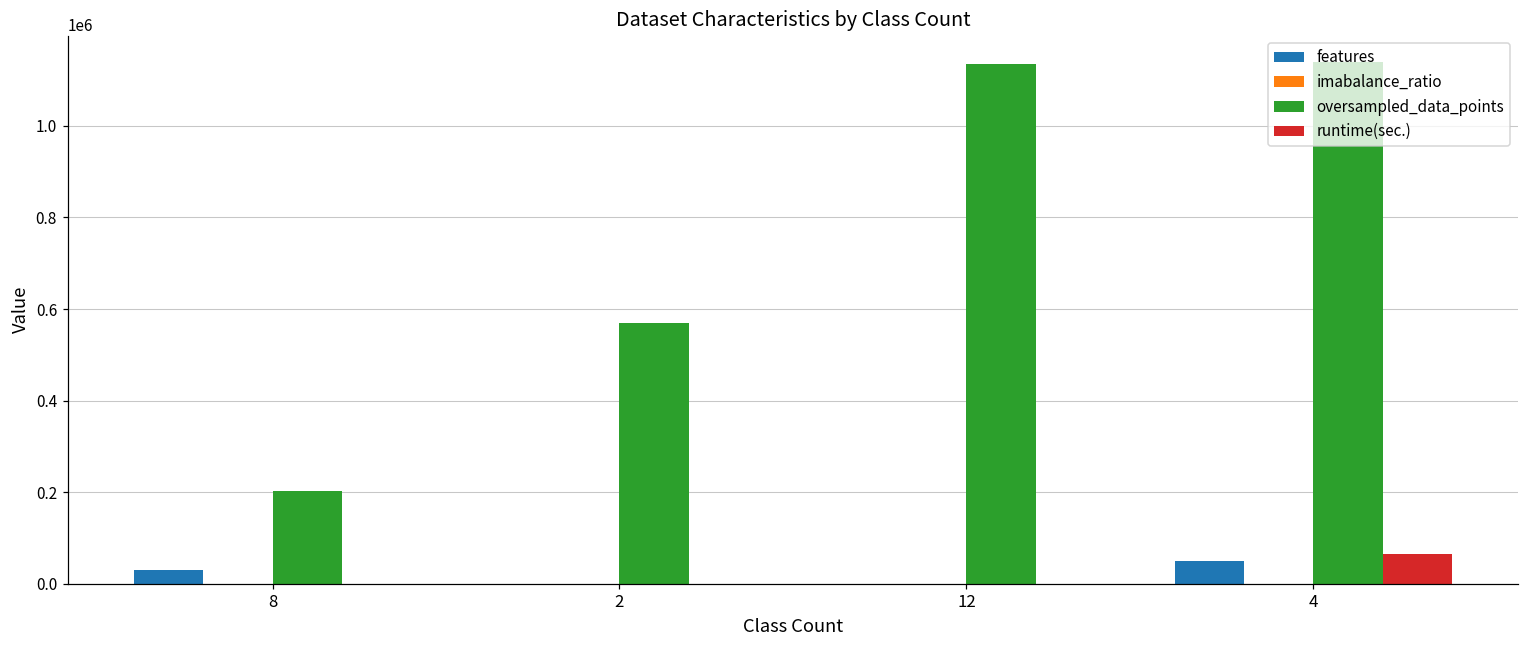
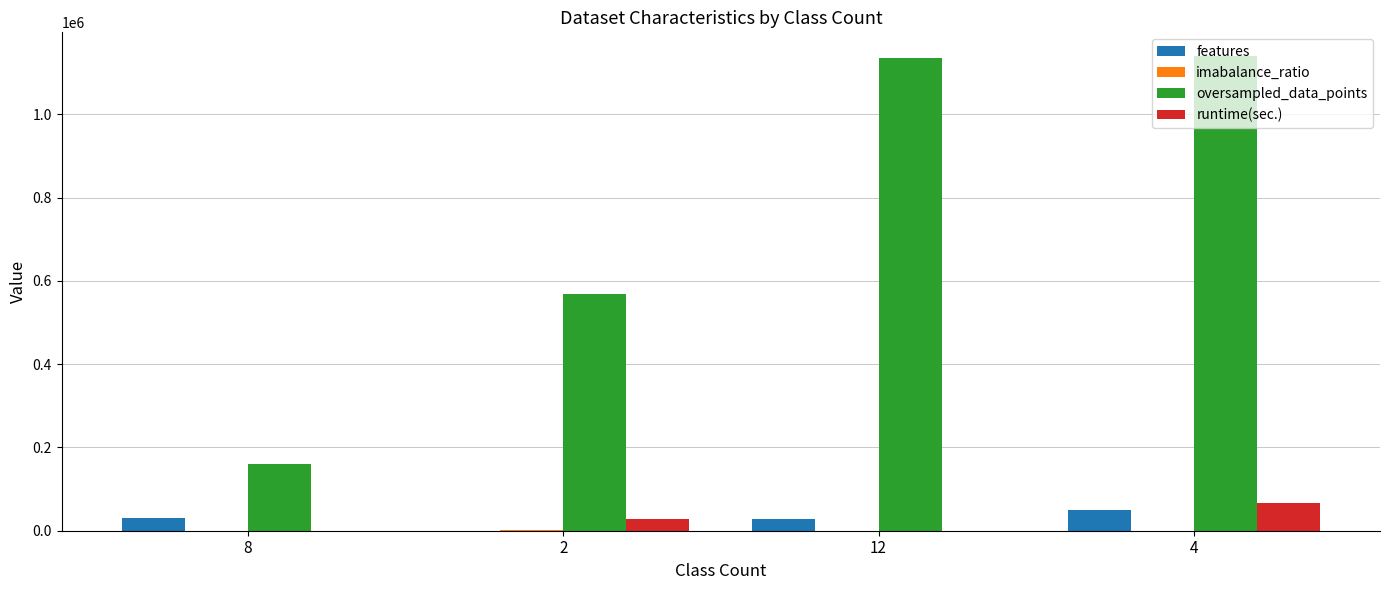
oversampled_data_points, 8: 200000 -> 160000
runtime(sec.), 2: 0 -> 30000
features, 12: 0 -> 30000
